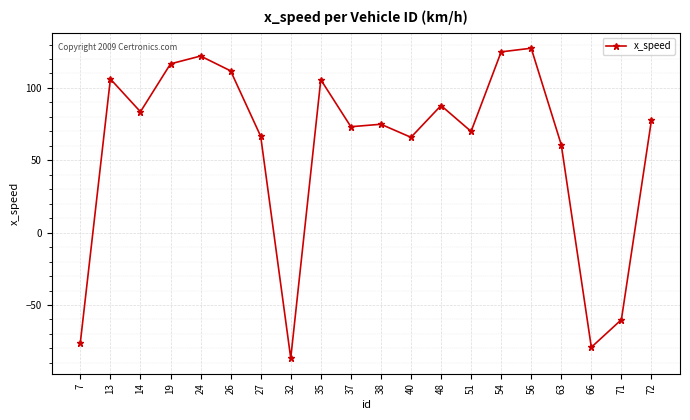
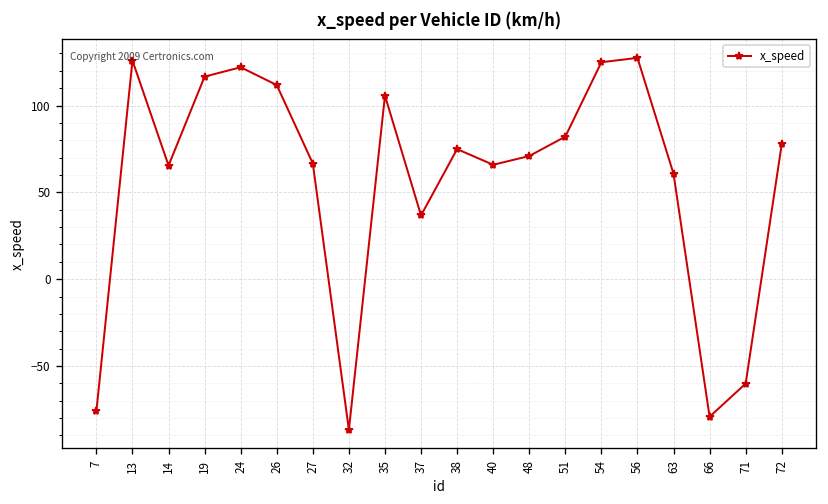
13: 106 -> 126
14: 84 -> 65
37: 73 -> 37
48: 88 -> 71
51: 70 -> 82
